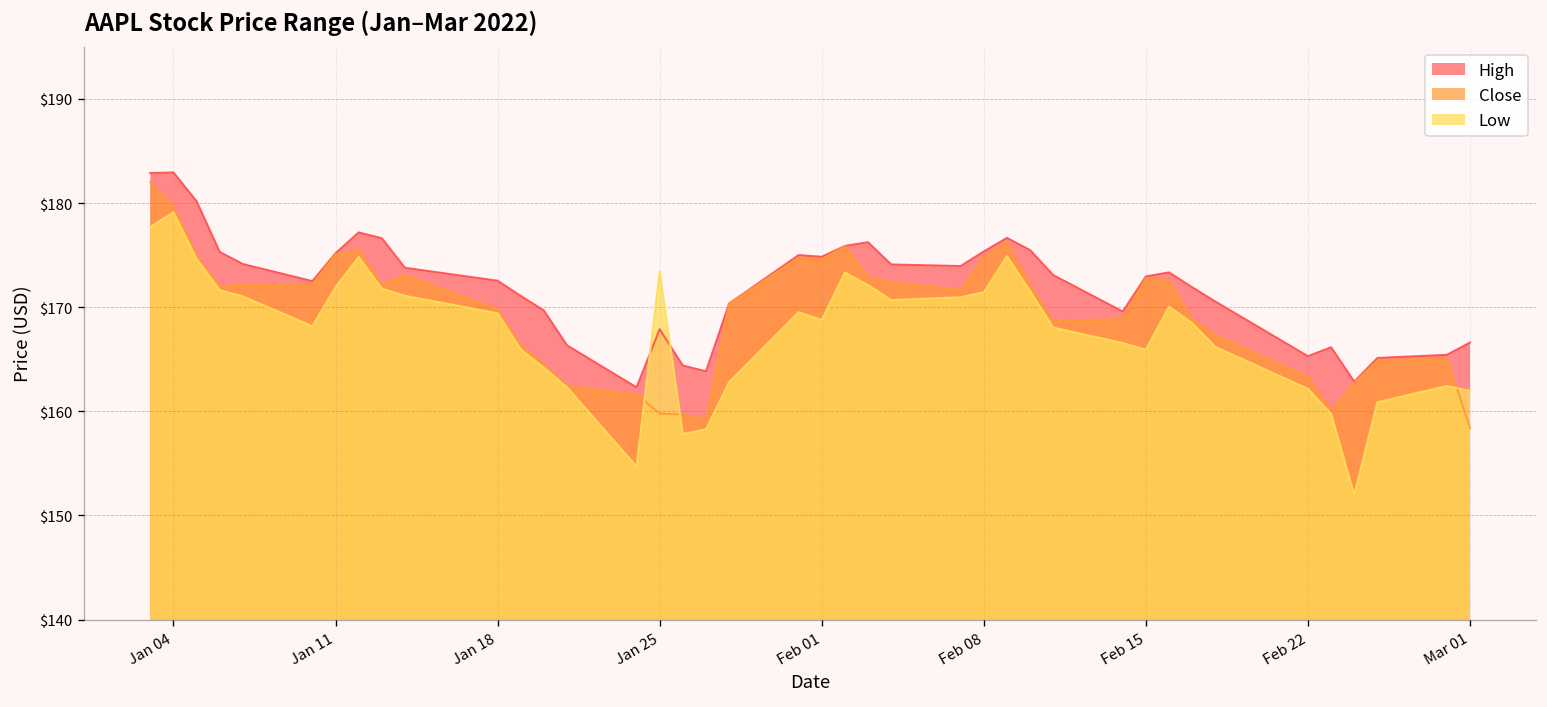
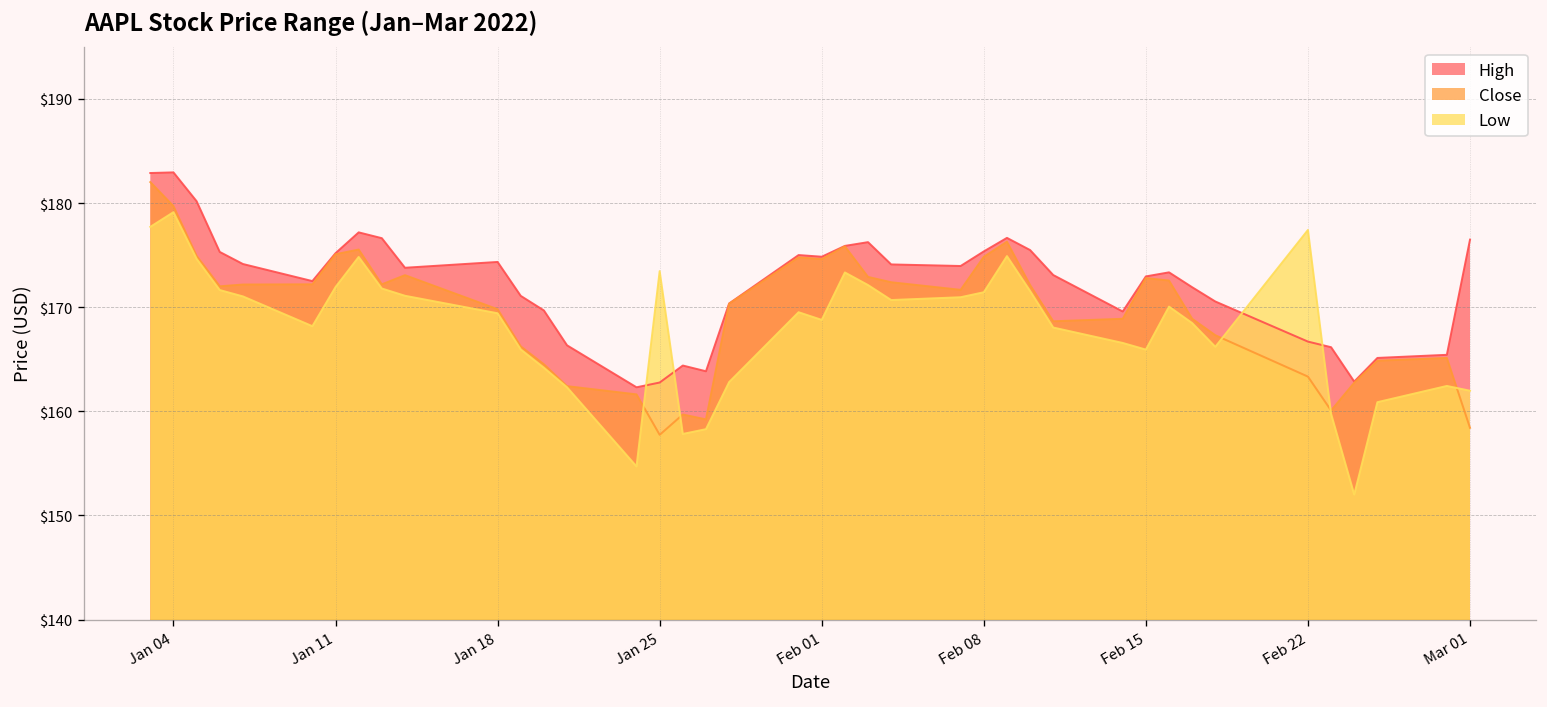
High, Jan 18: $173 -> $174
High, Jan 25: $168 -> $163
Close, Jan 25: $160 -> $158
High, Feb 22: $165 -> $167
Low, Feb 22: $162 -> $177
High, Mar 01: $167 -> $176
